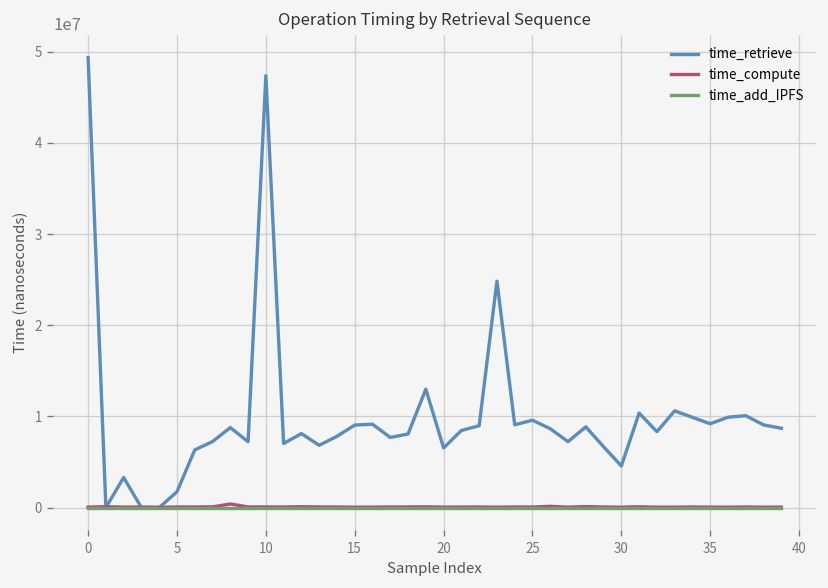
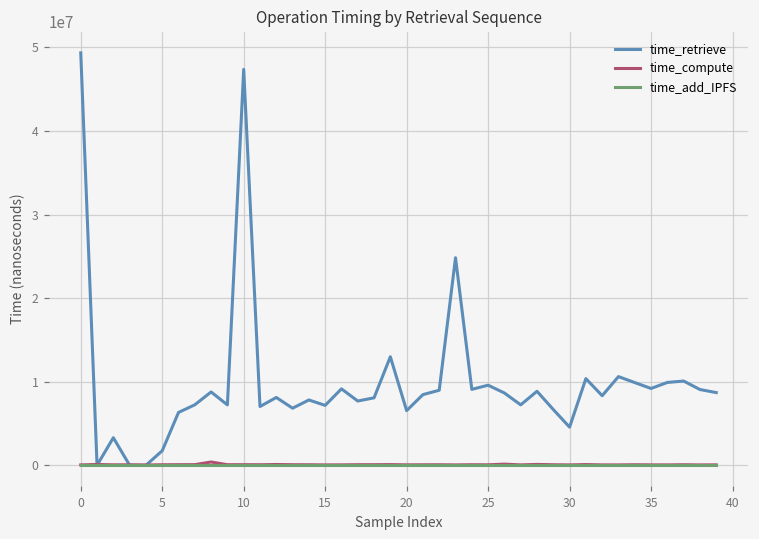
time_retrieve, 15: 9000000 -> 7000000
